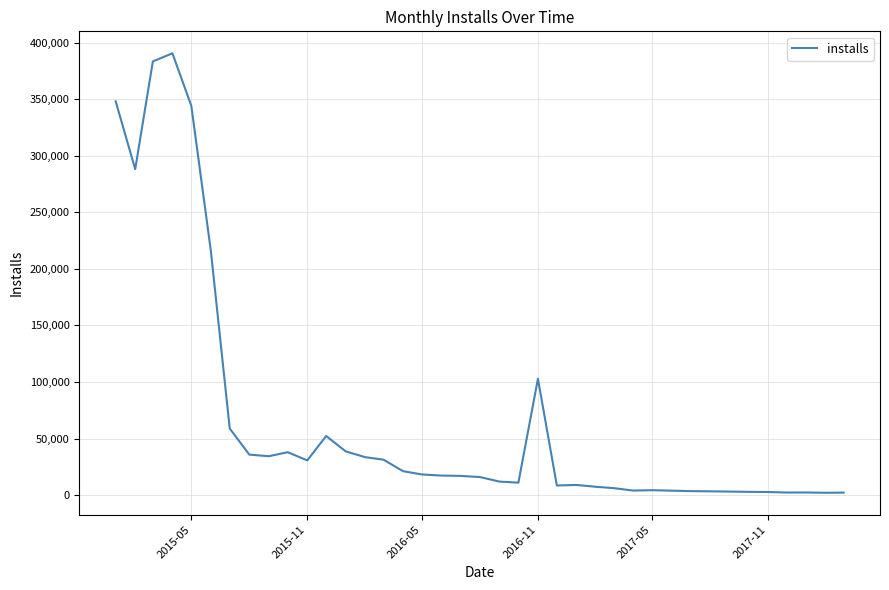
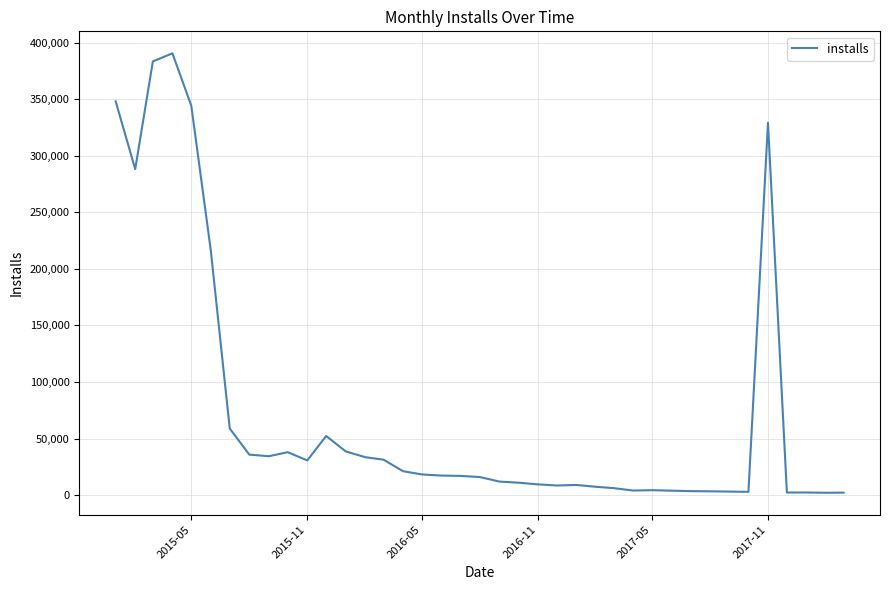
2016-11: 103,000 -> 9,000
2017-11: 3,000 -> 329,000
